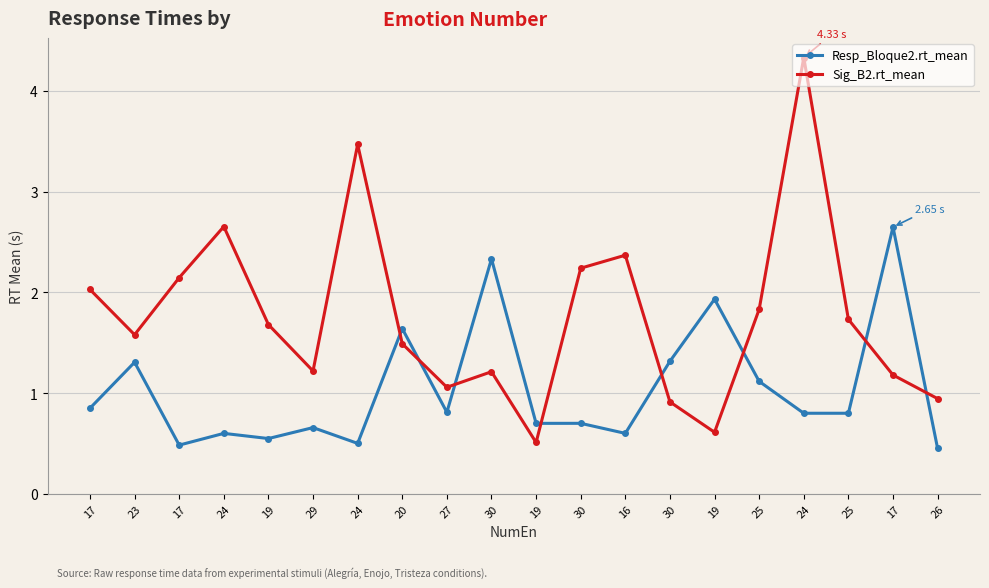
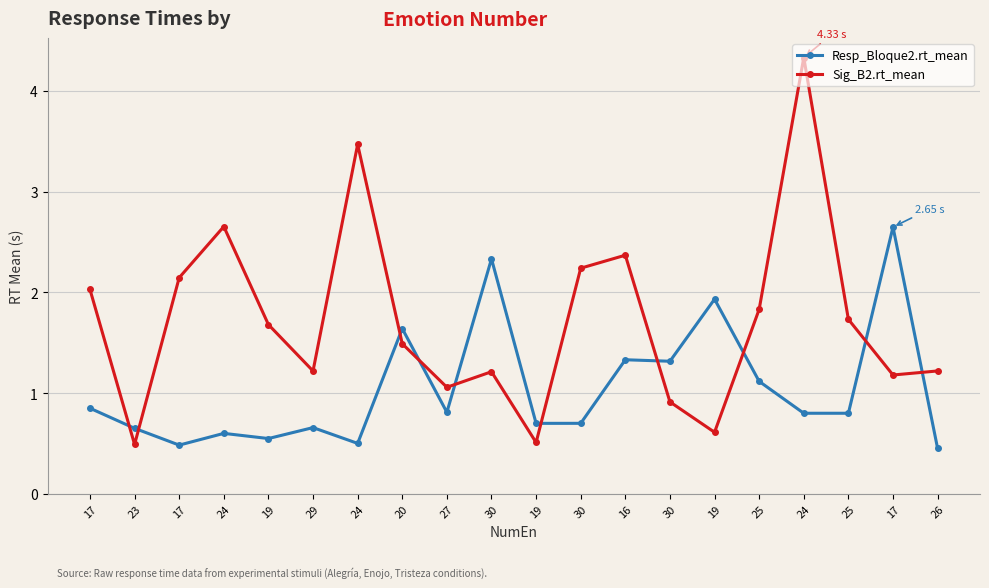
Resp_Bloque2.rt_mean, 23: 1.31 -> 0.65
Sig_B2.rt_mean, 23: 1.58 -> 0.49
Resp_Bloque2.rt_mean, 16: 0.60 -> 1.33
Sig_B2.rt_mean, 26: 0.95 -> 1.22
